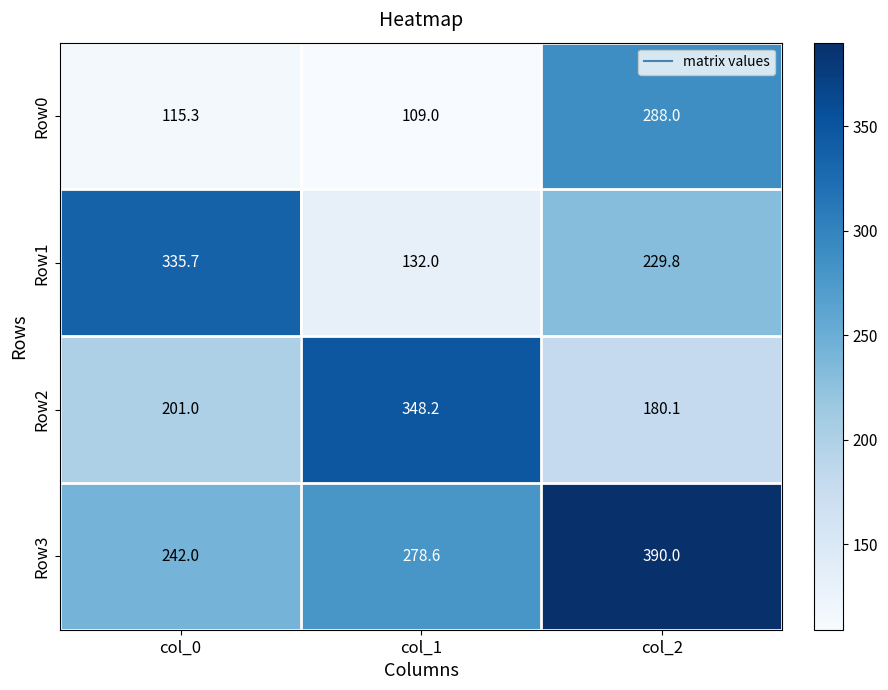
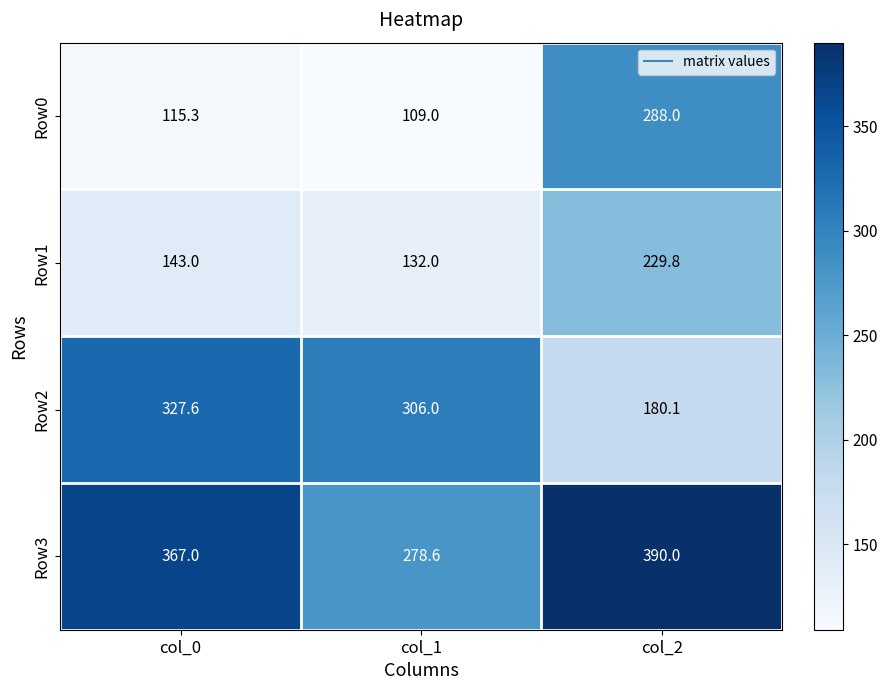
Row1, col_0: 335.7 -> 143.0
Row2, col_0: 201.0 -> 327.6
Row2, col_1: 348.2 -> 306.0
Row3, col_0: 242.0 -> 367.0
